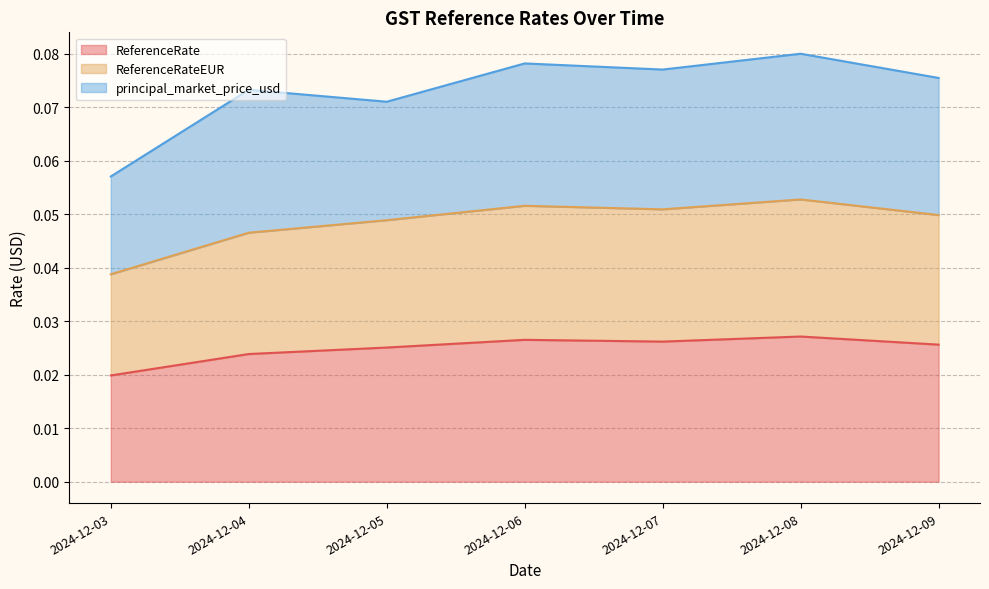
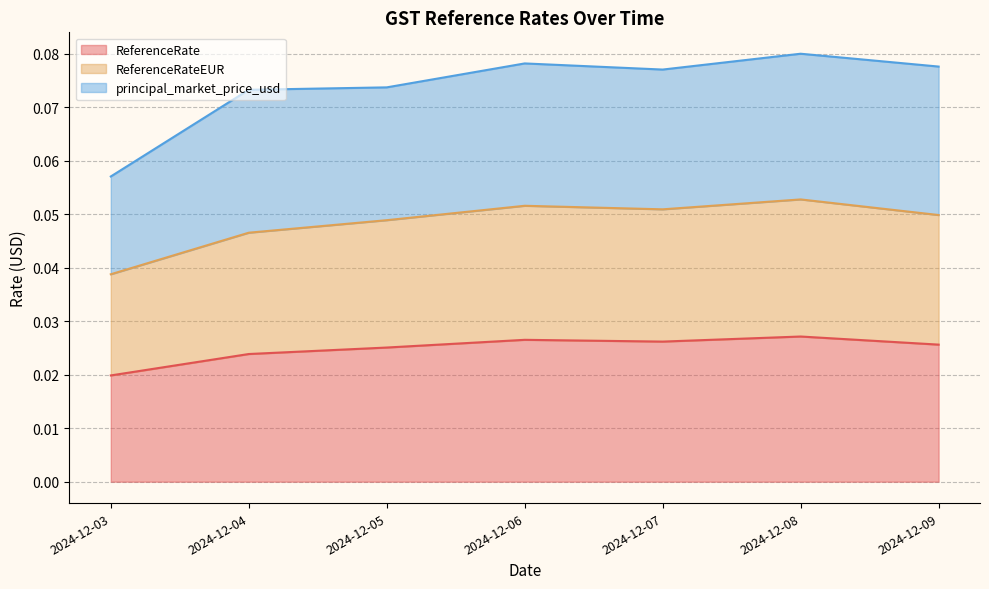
principal_market_price_usd, 2024-12-05: 0.022 -> 0.025
principal_market_price_usd, 2024-12-09: 0.026 -> 0.028
